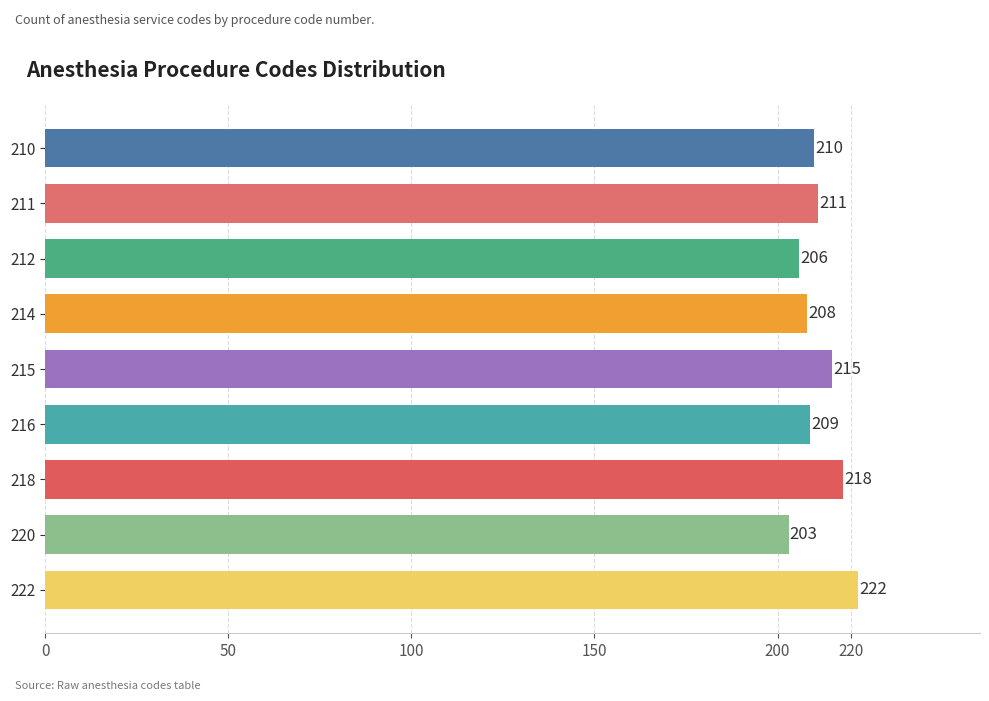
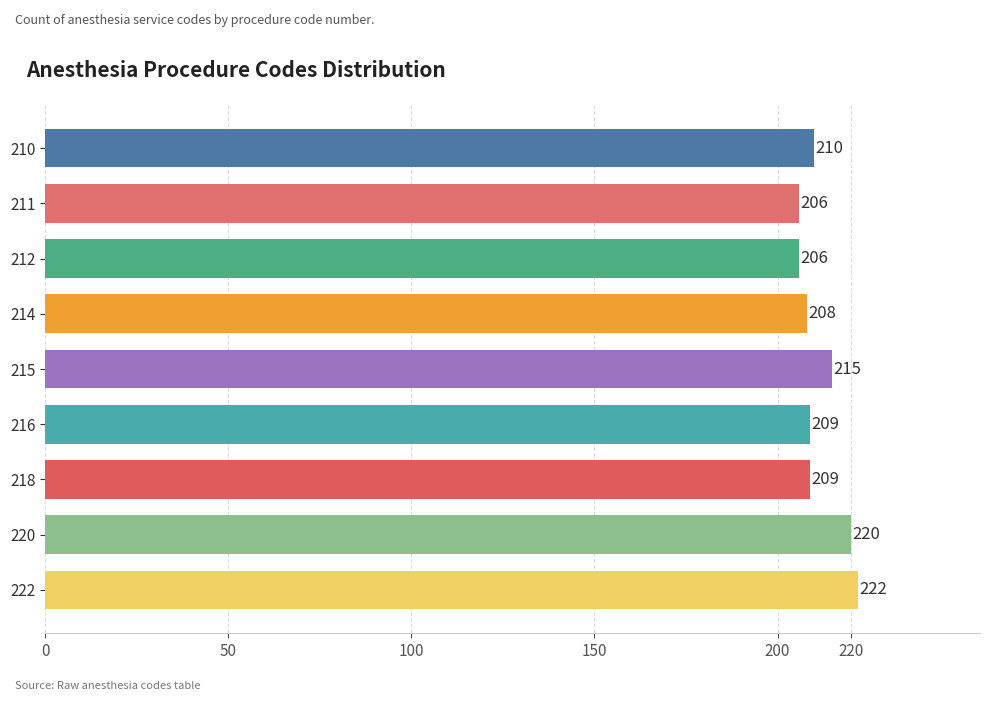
211: 211 -> 206
218: 218 -> 209
220: 203 -> 220
